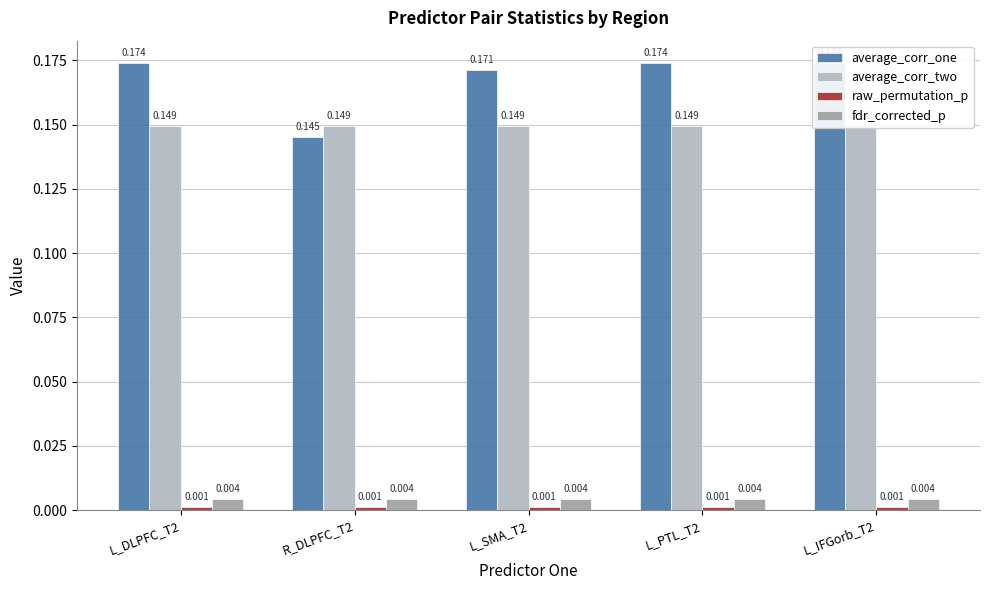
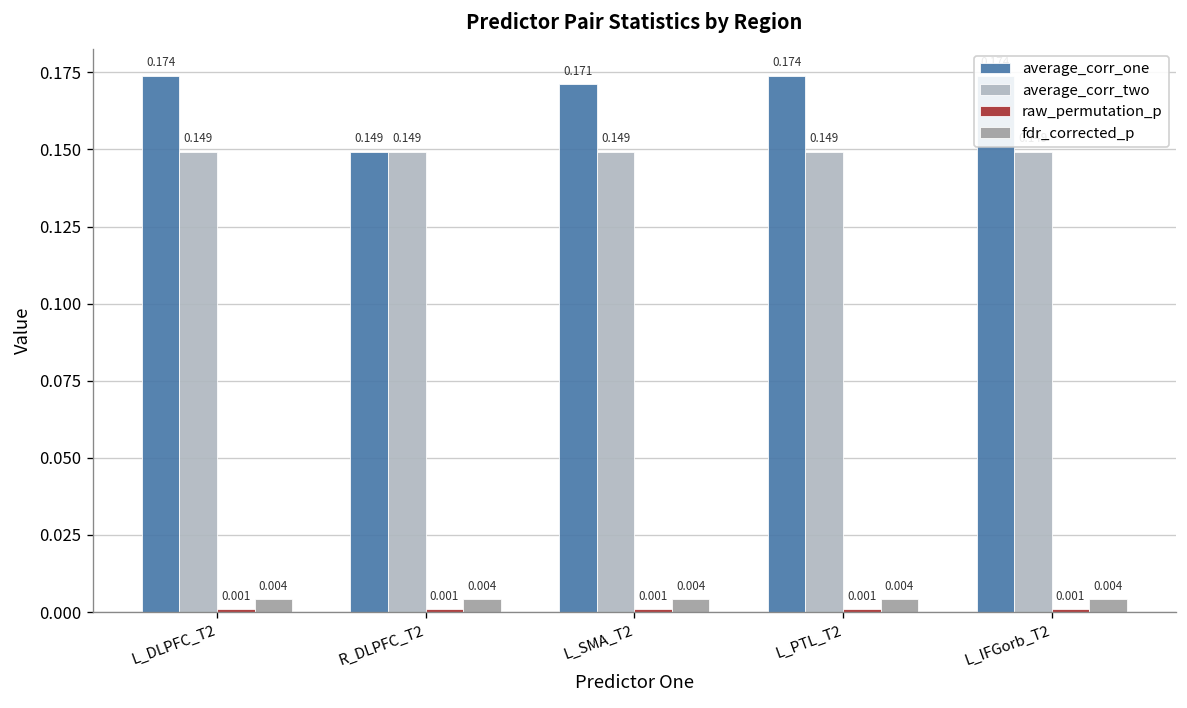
average_corr_one, R_DLPFC_T2: 0.145 -> 0.149
